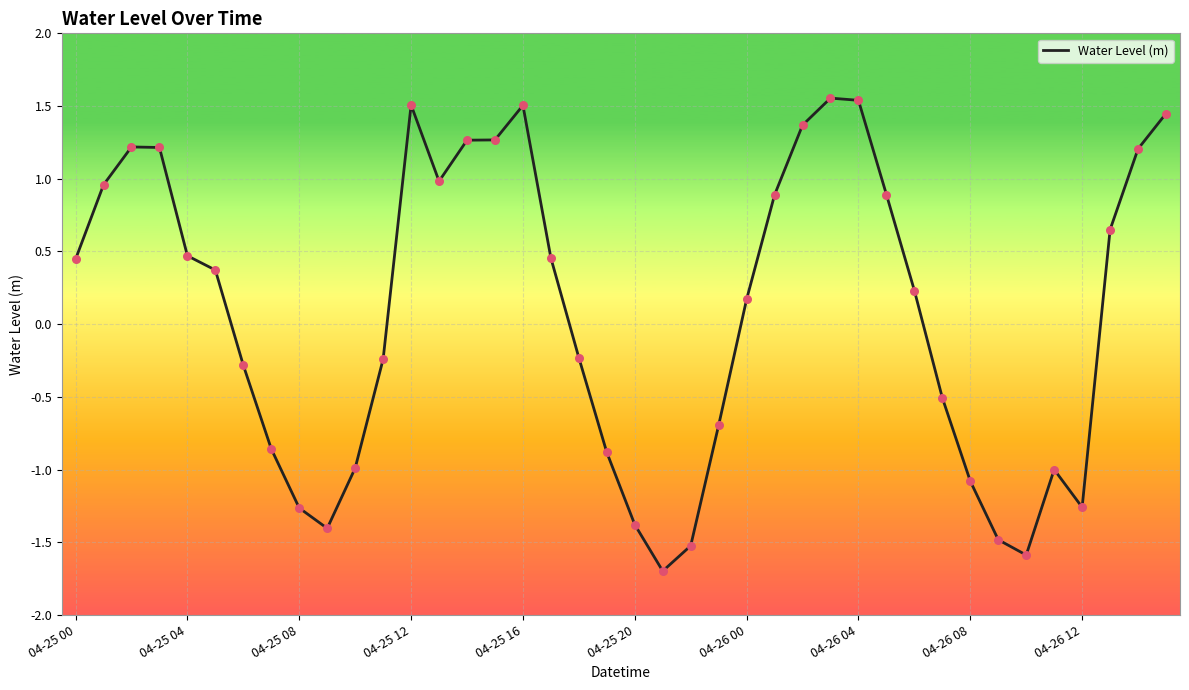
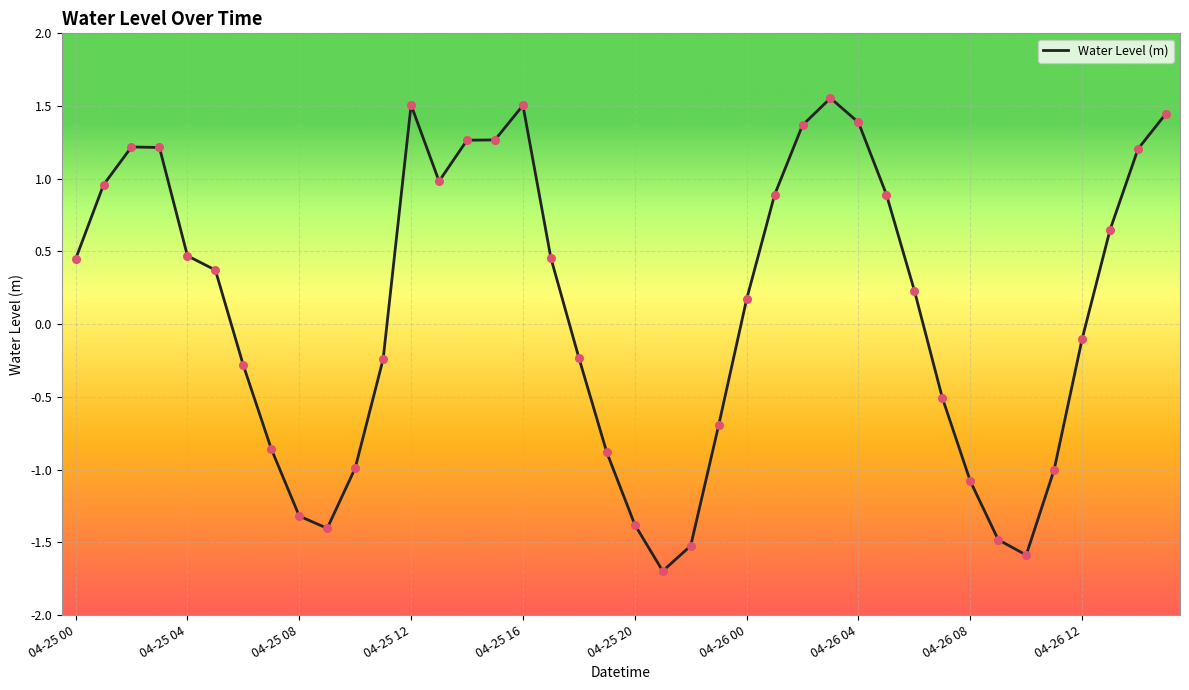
04-25 08: -1.26 -> -1.32
04-26 04: 1.54 -> 1.39
04-26 12: -1.26 -> -0.10
